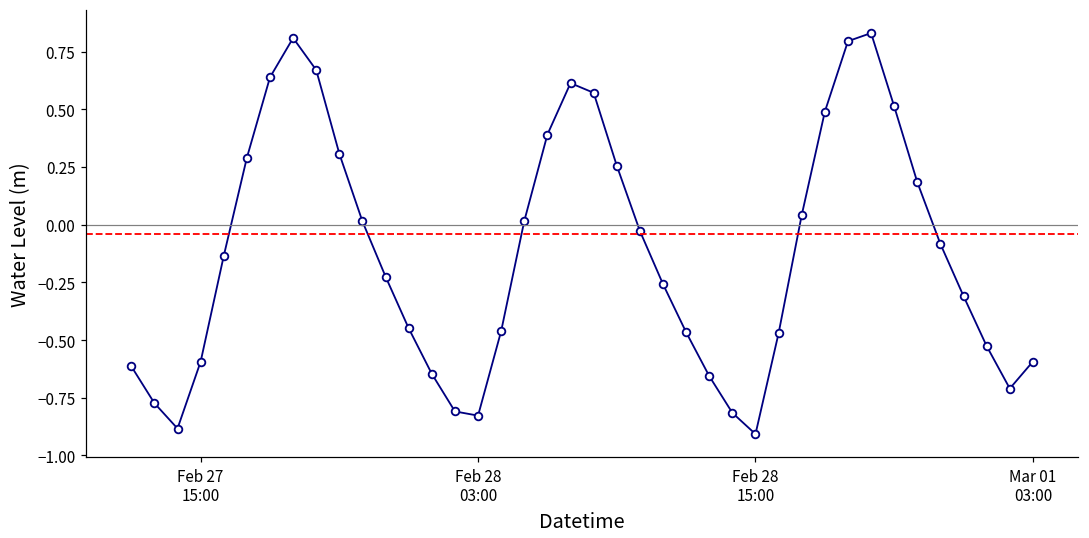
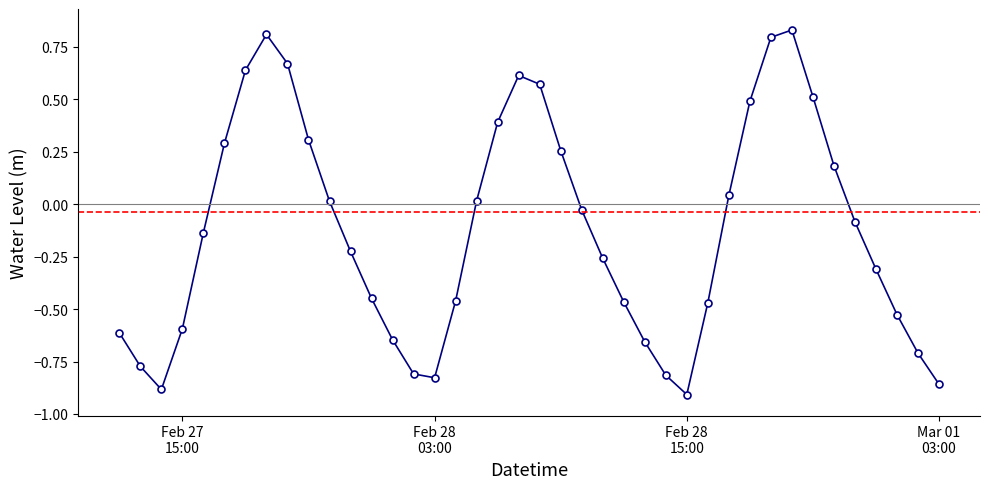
Mar 01 03:00: -0.59 -> -0.86
